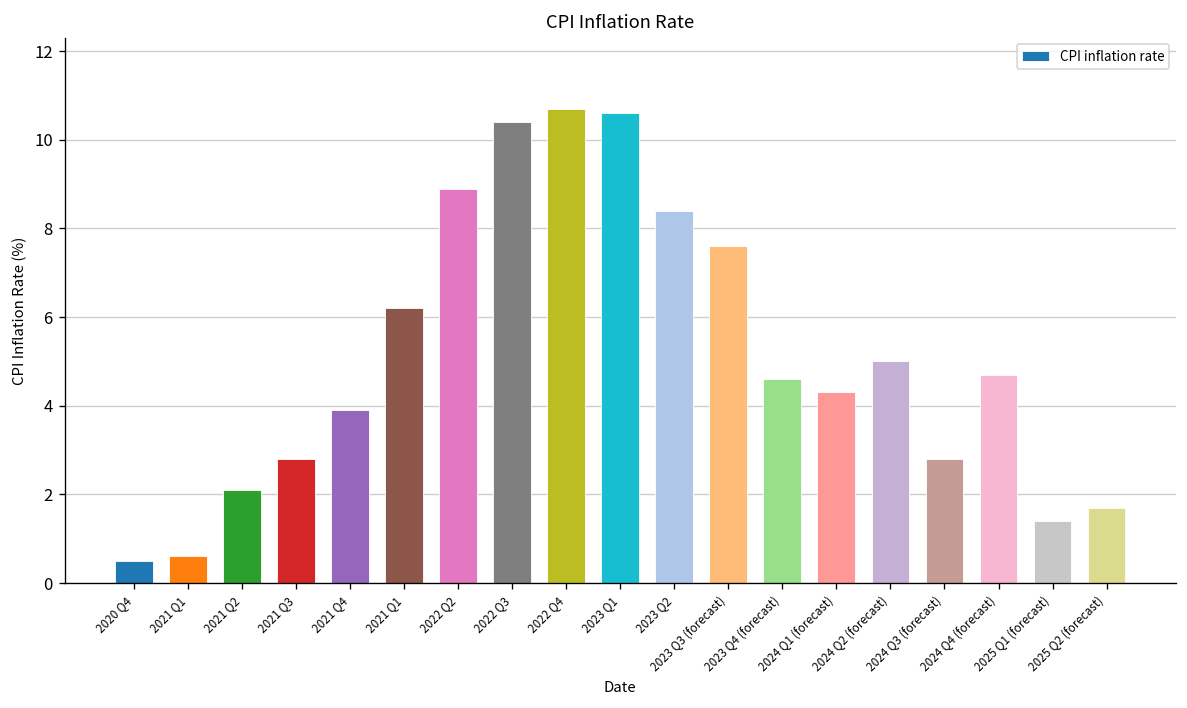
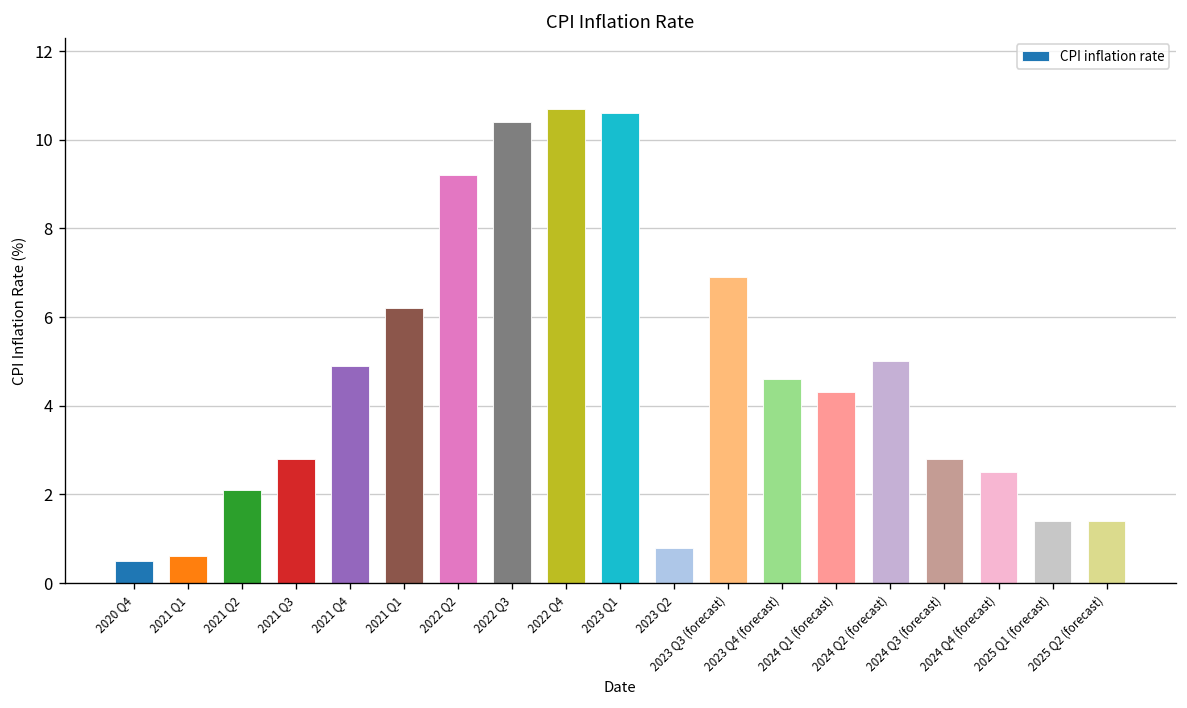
2021 Q4: 3.9 -> 4.9
2022 Q2: 8.9 -> 9.2
2023 Q2: 8.4 -> 0.8
2023 Q3 (forecast): 7.6 -> 6.9
2024 Q4 (forecast): 4.7 -> 2.5
2025 Q2 (forecast): 1.7 -> 1.4
